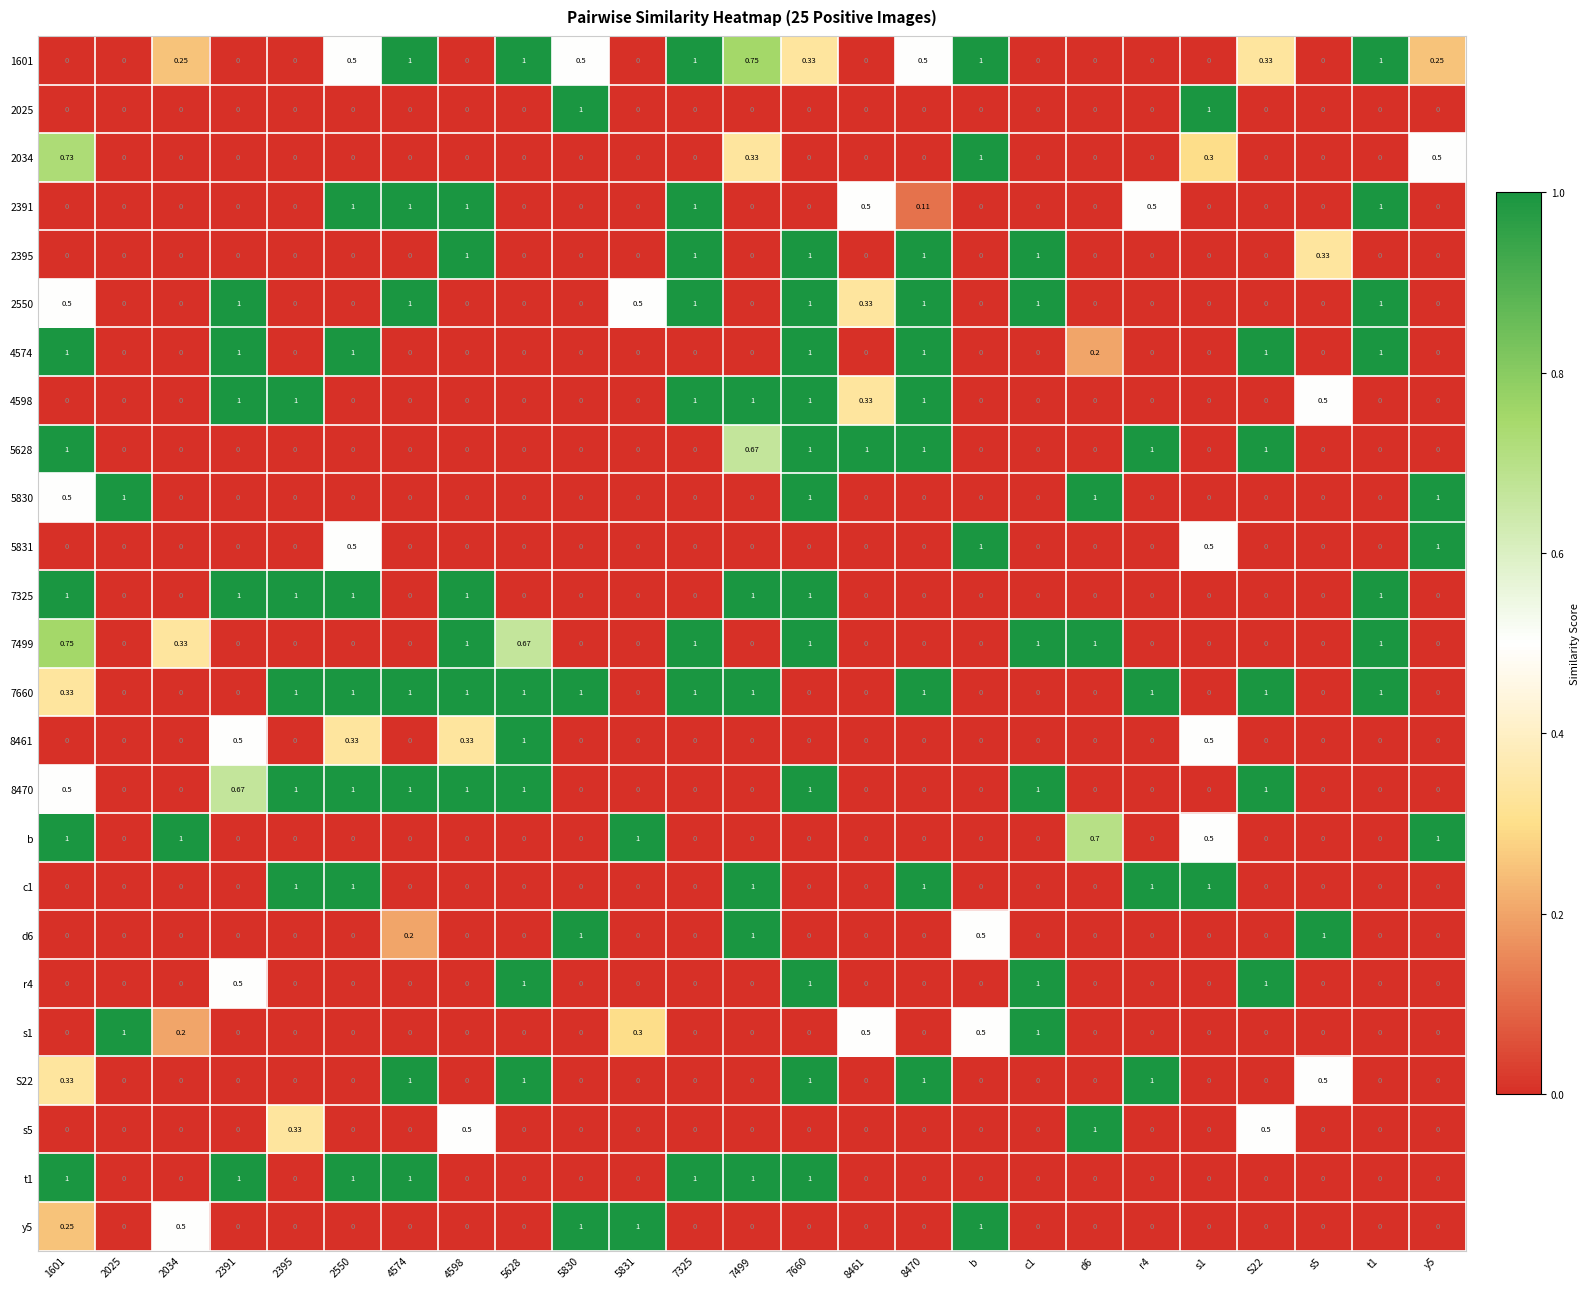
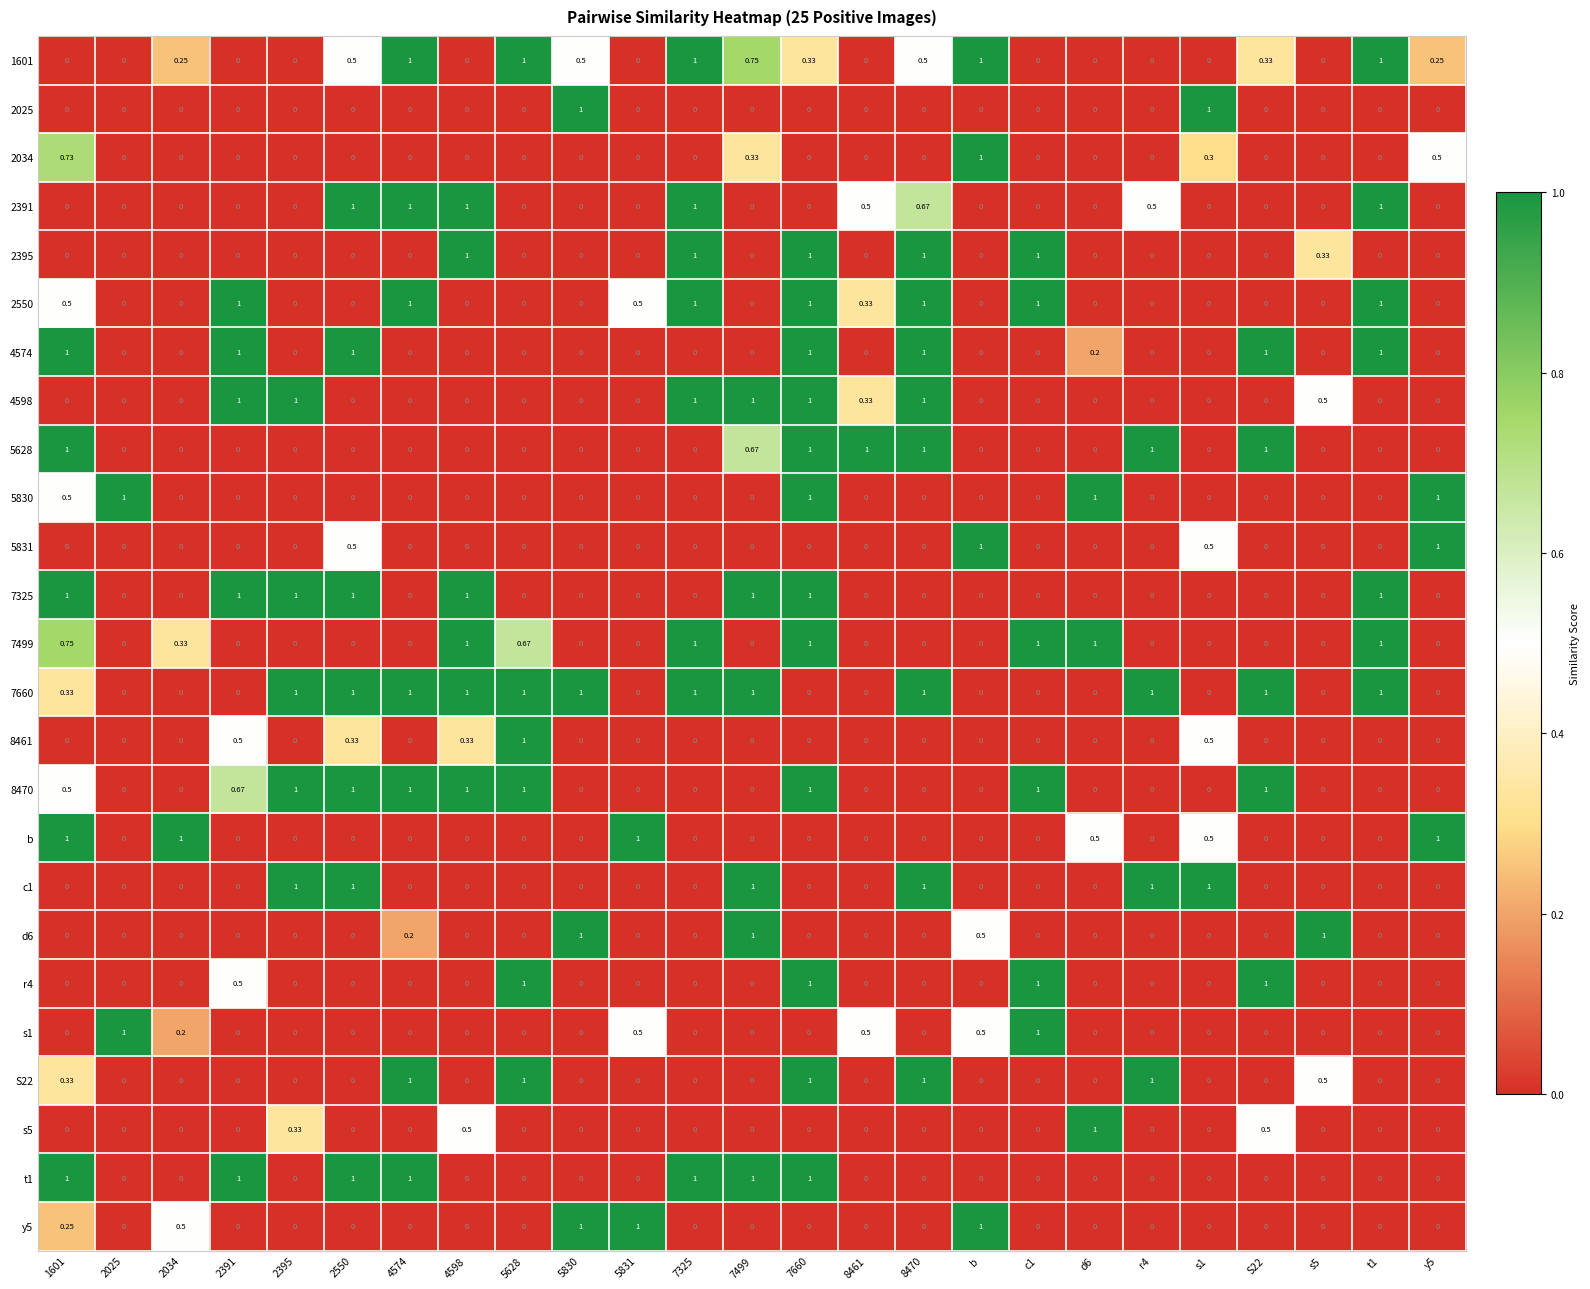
2391, 8470: 0.11 -> 0.67
b, d6: 0.7 -> 0.5
s1, 5831: 0.3 -> 0.5
